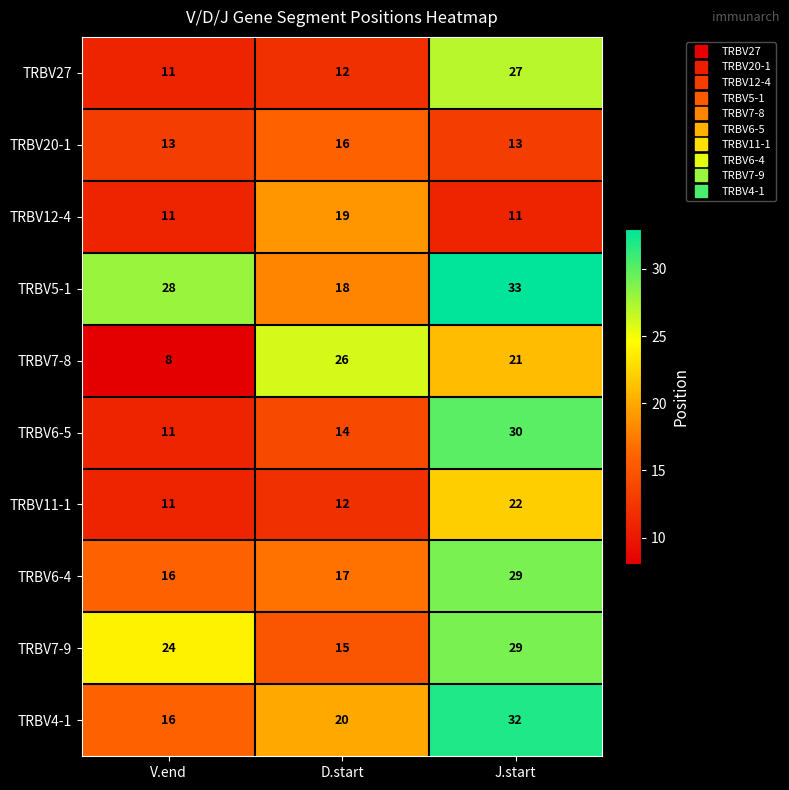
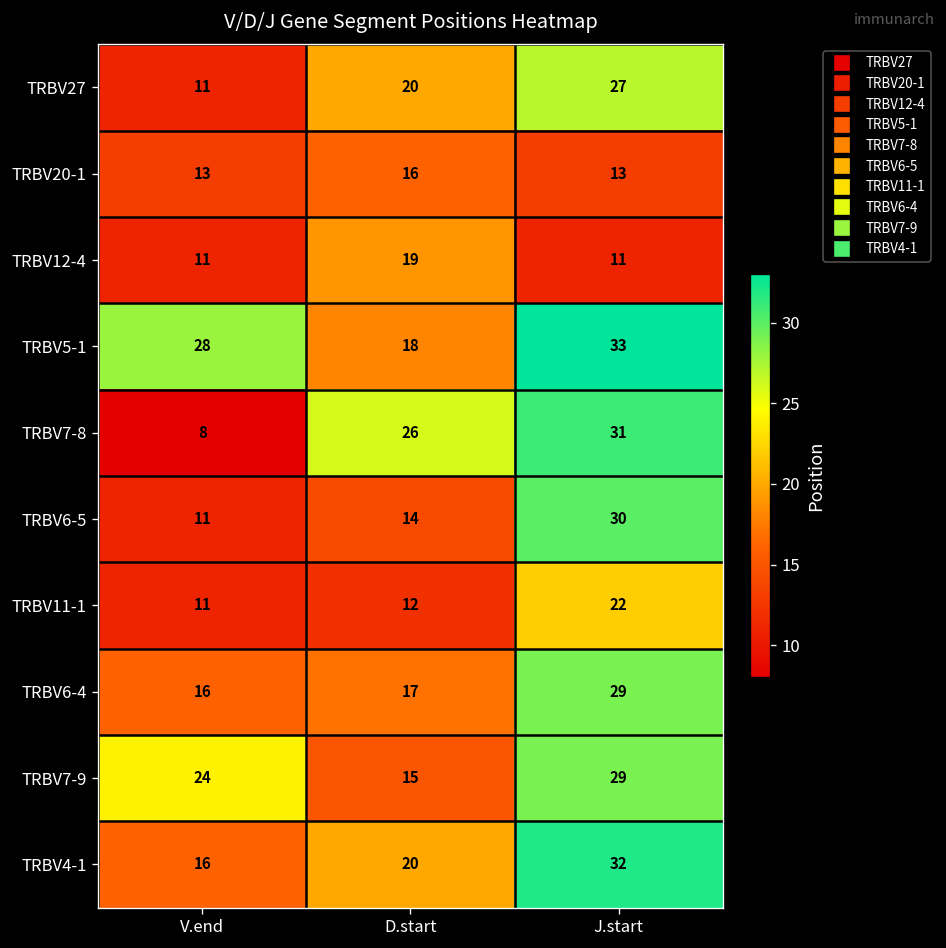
TRBV27, D.start: 12 -> 20
TRBV7-8, J.start: 21 -> 31
